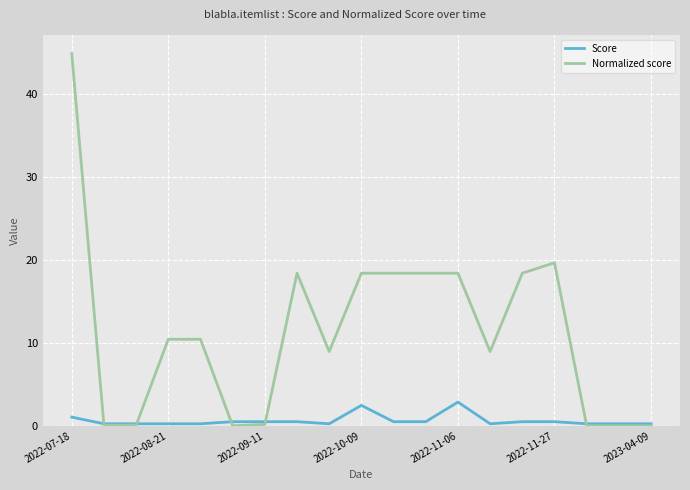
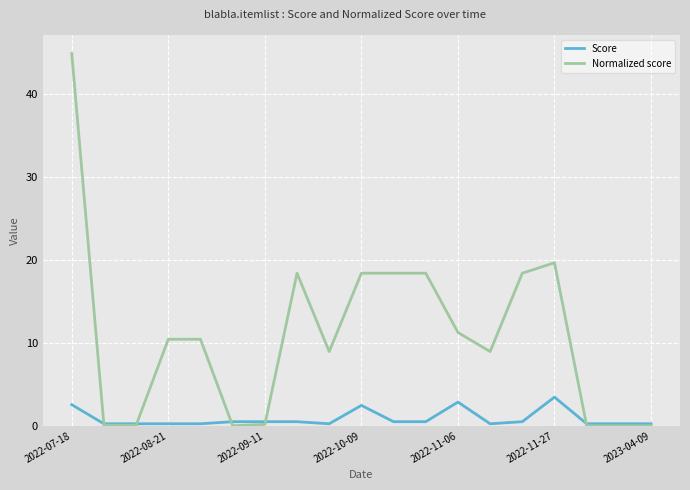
Score, 2022-07-18: 1 -> 3
Normalized score, 2022-11-06: 18 -> 11
Score, 2022-11-27: 0 -> 3
